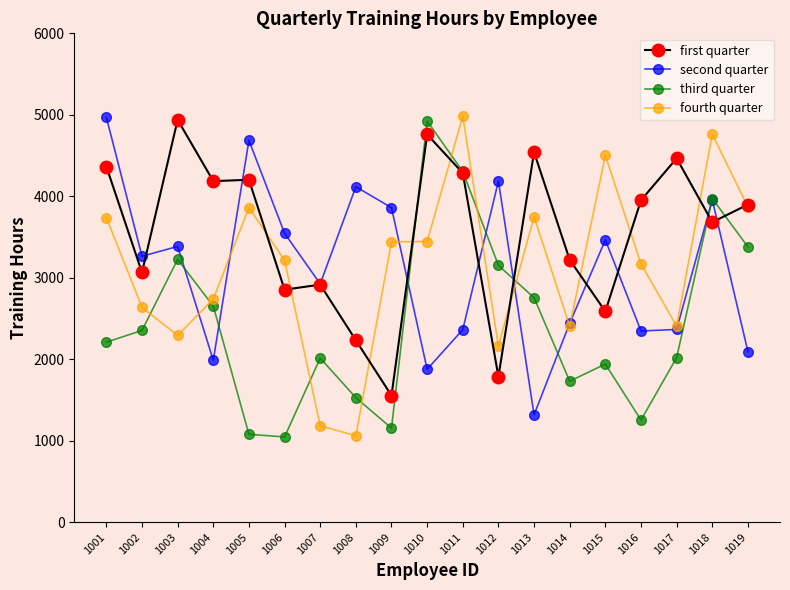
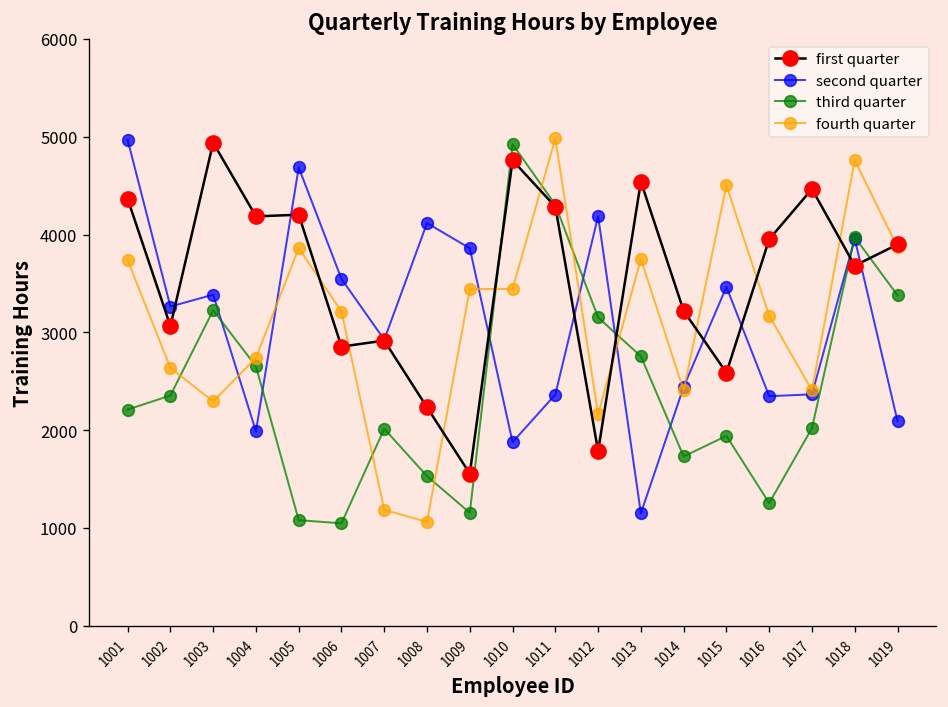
second quarter, 1013: 1300 -> 1100
